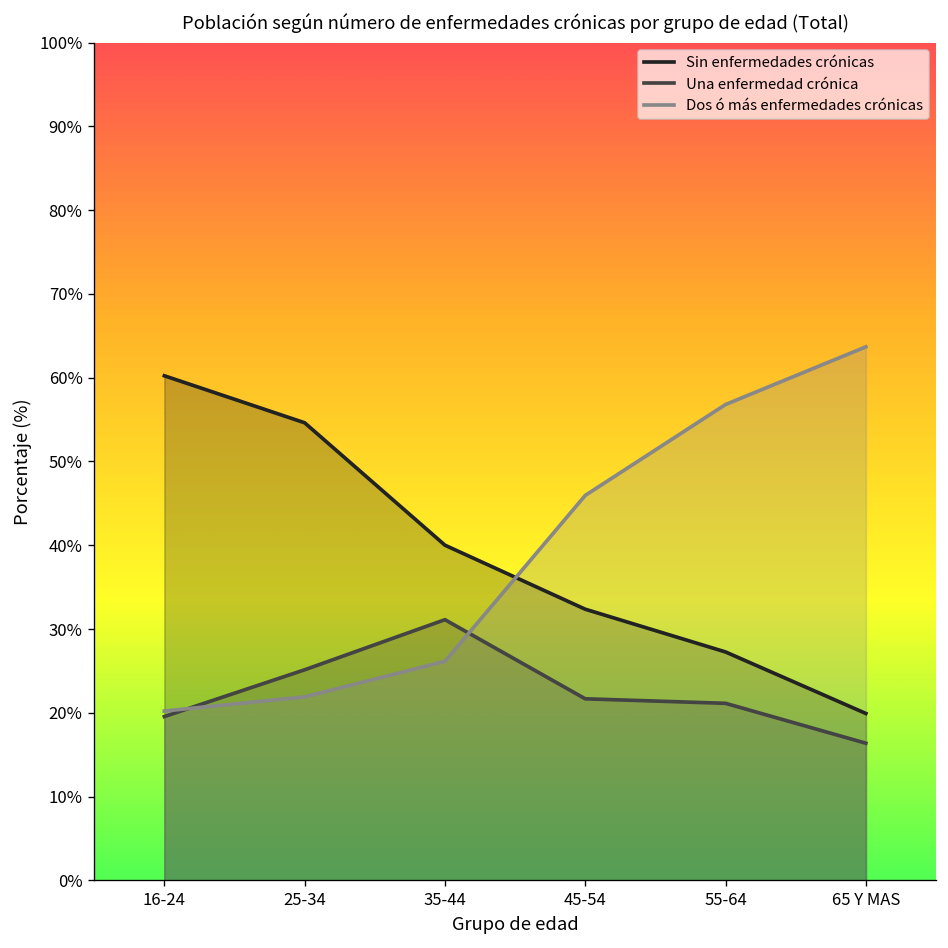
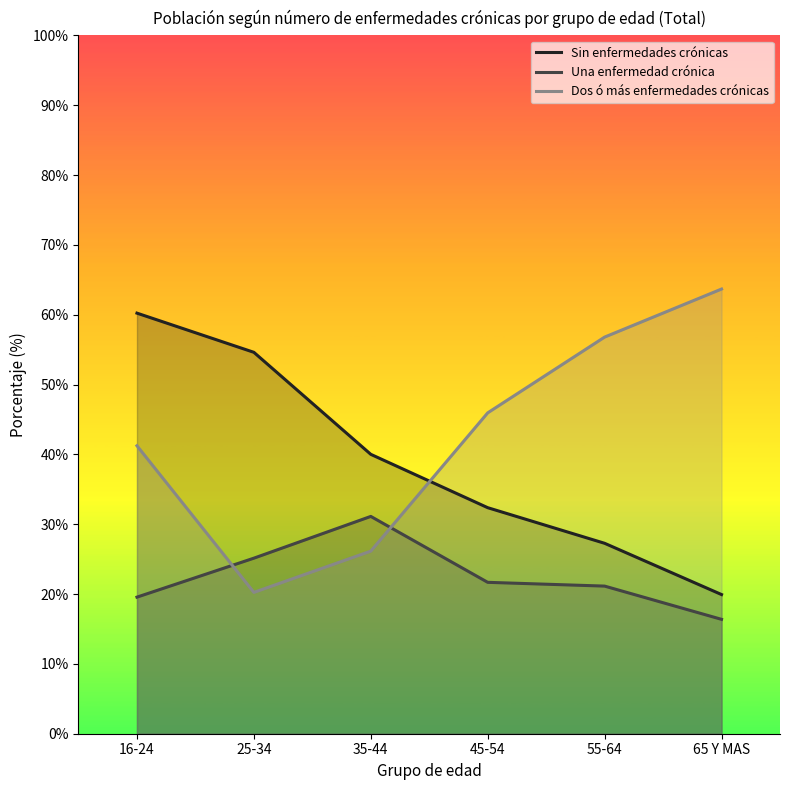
Dos ó más enfermedades crónicas, 16-24: 20% -> 41%
Dos ó más enfermedades crónicas, 25-34: 22% -> 20%
